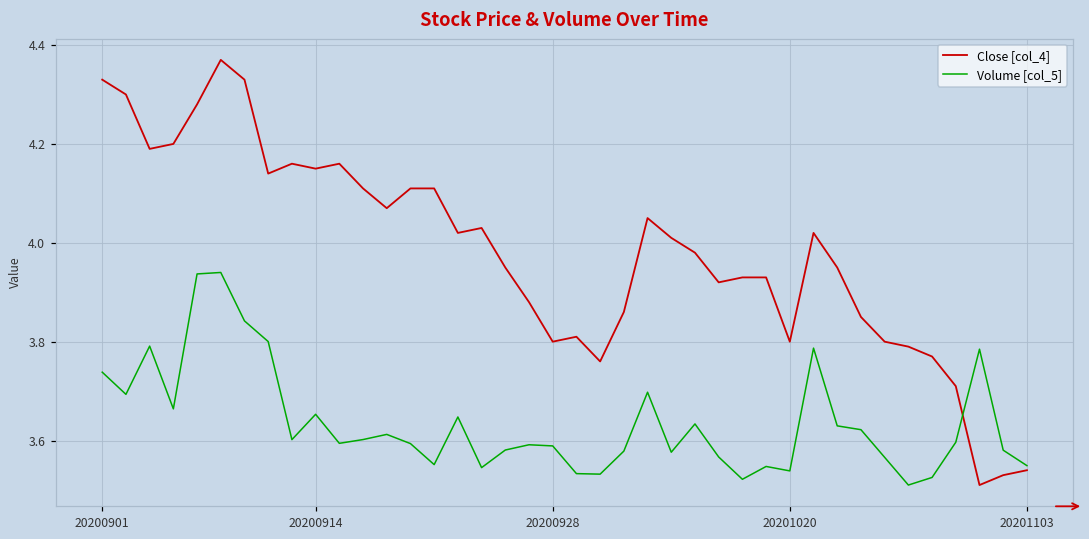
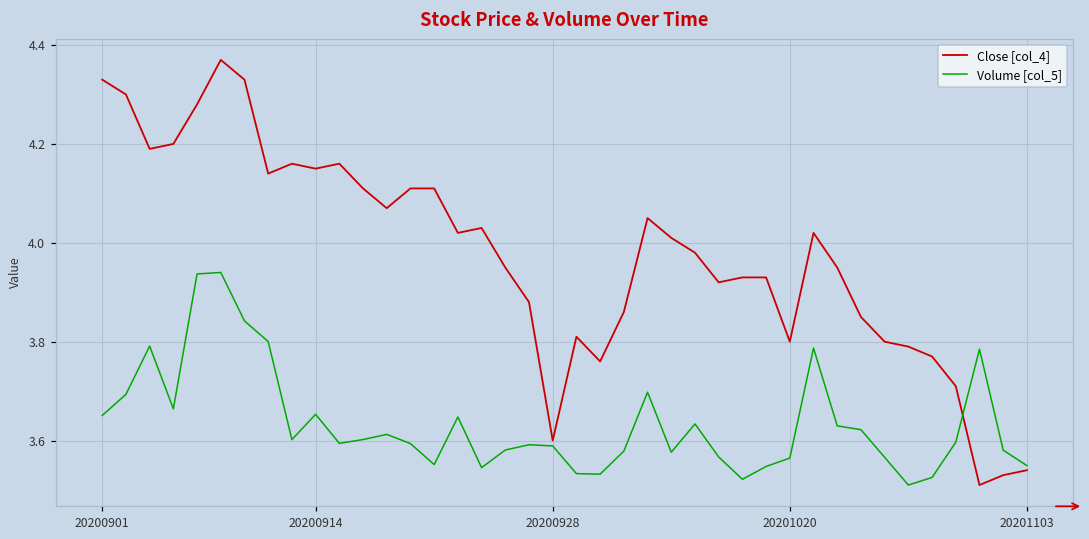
Volume [col_5], 20200901: 3.74 -> 3.65
Close [col_4], 20200928: 3.8 -> 3.6
Volume [col_5], 20201020: 3.54 -> 3.56
